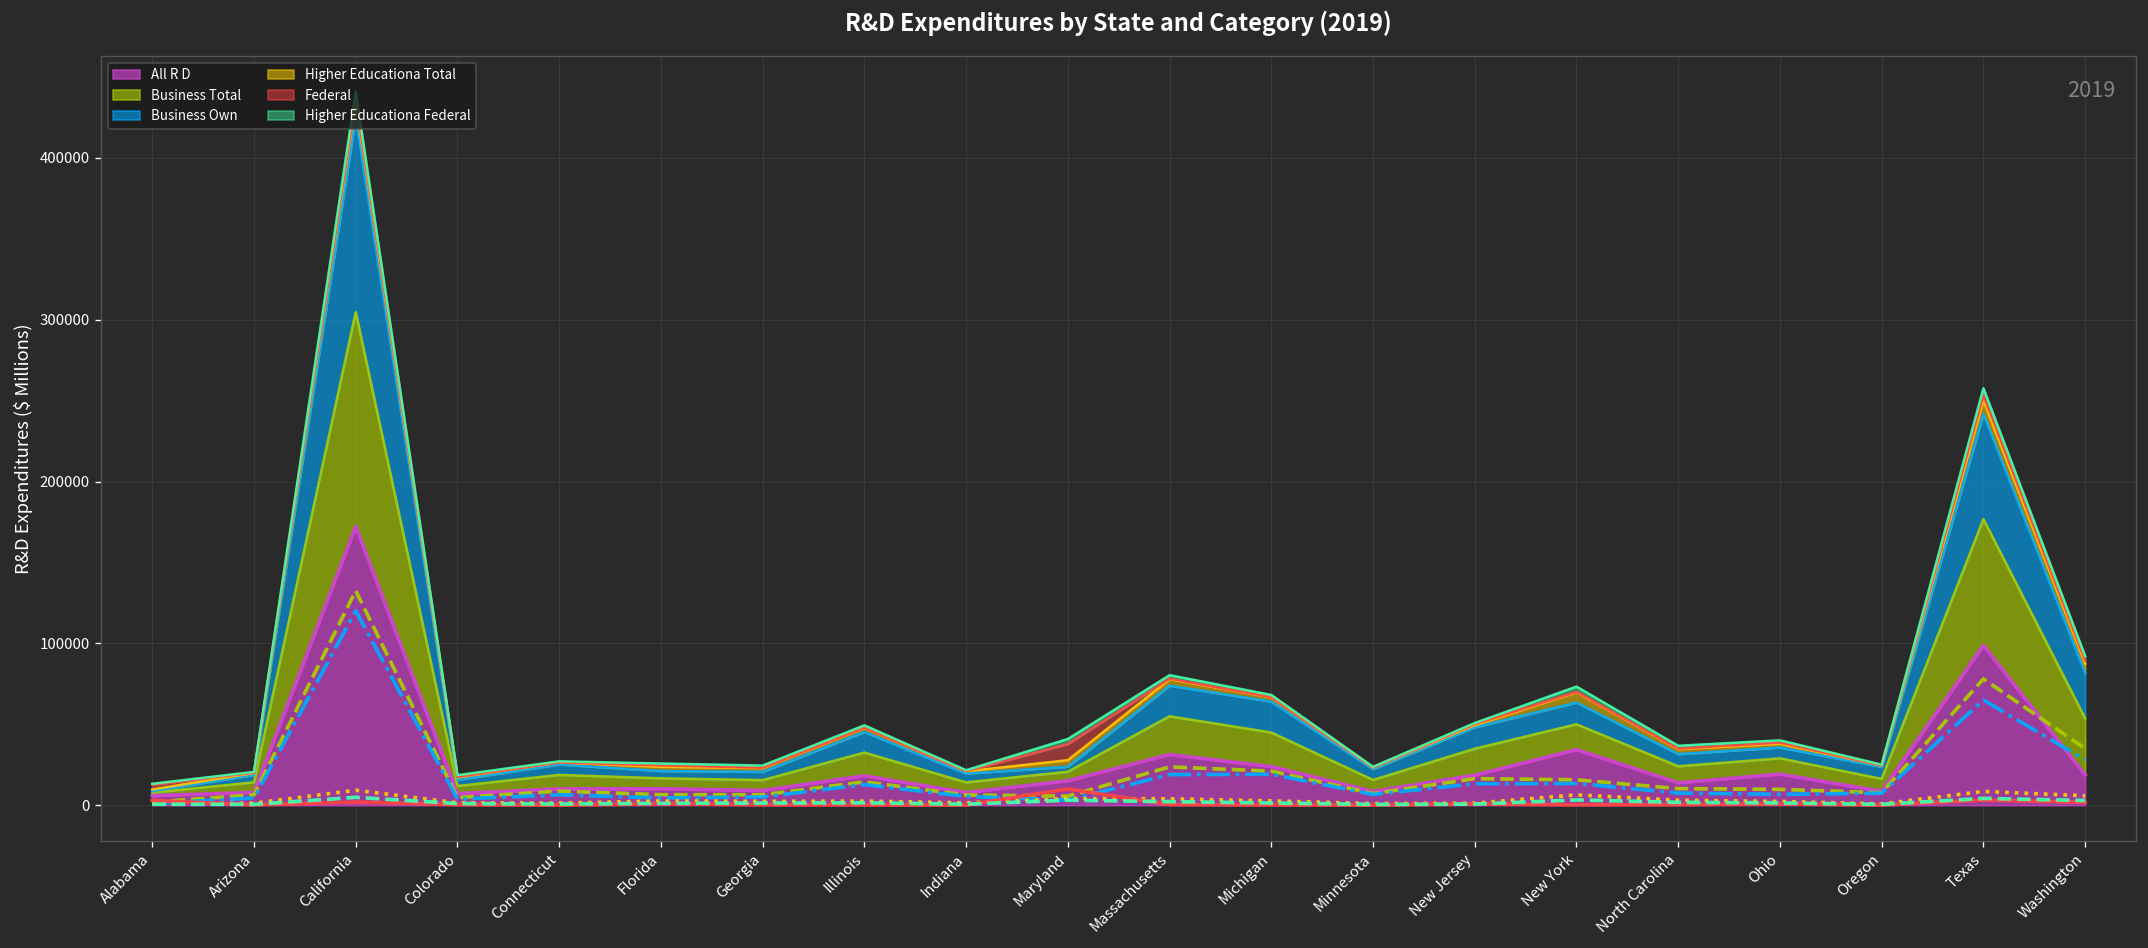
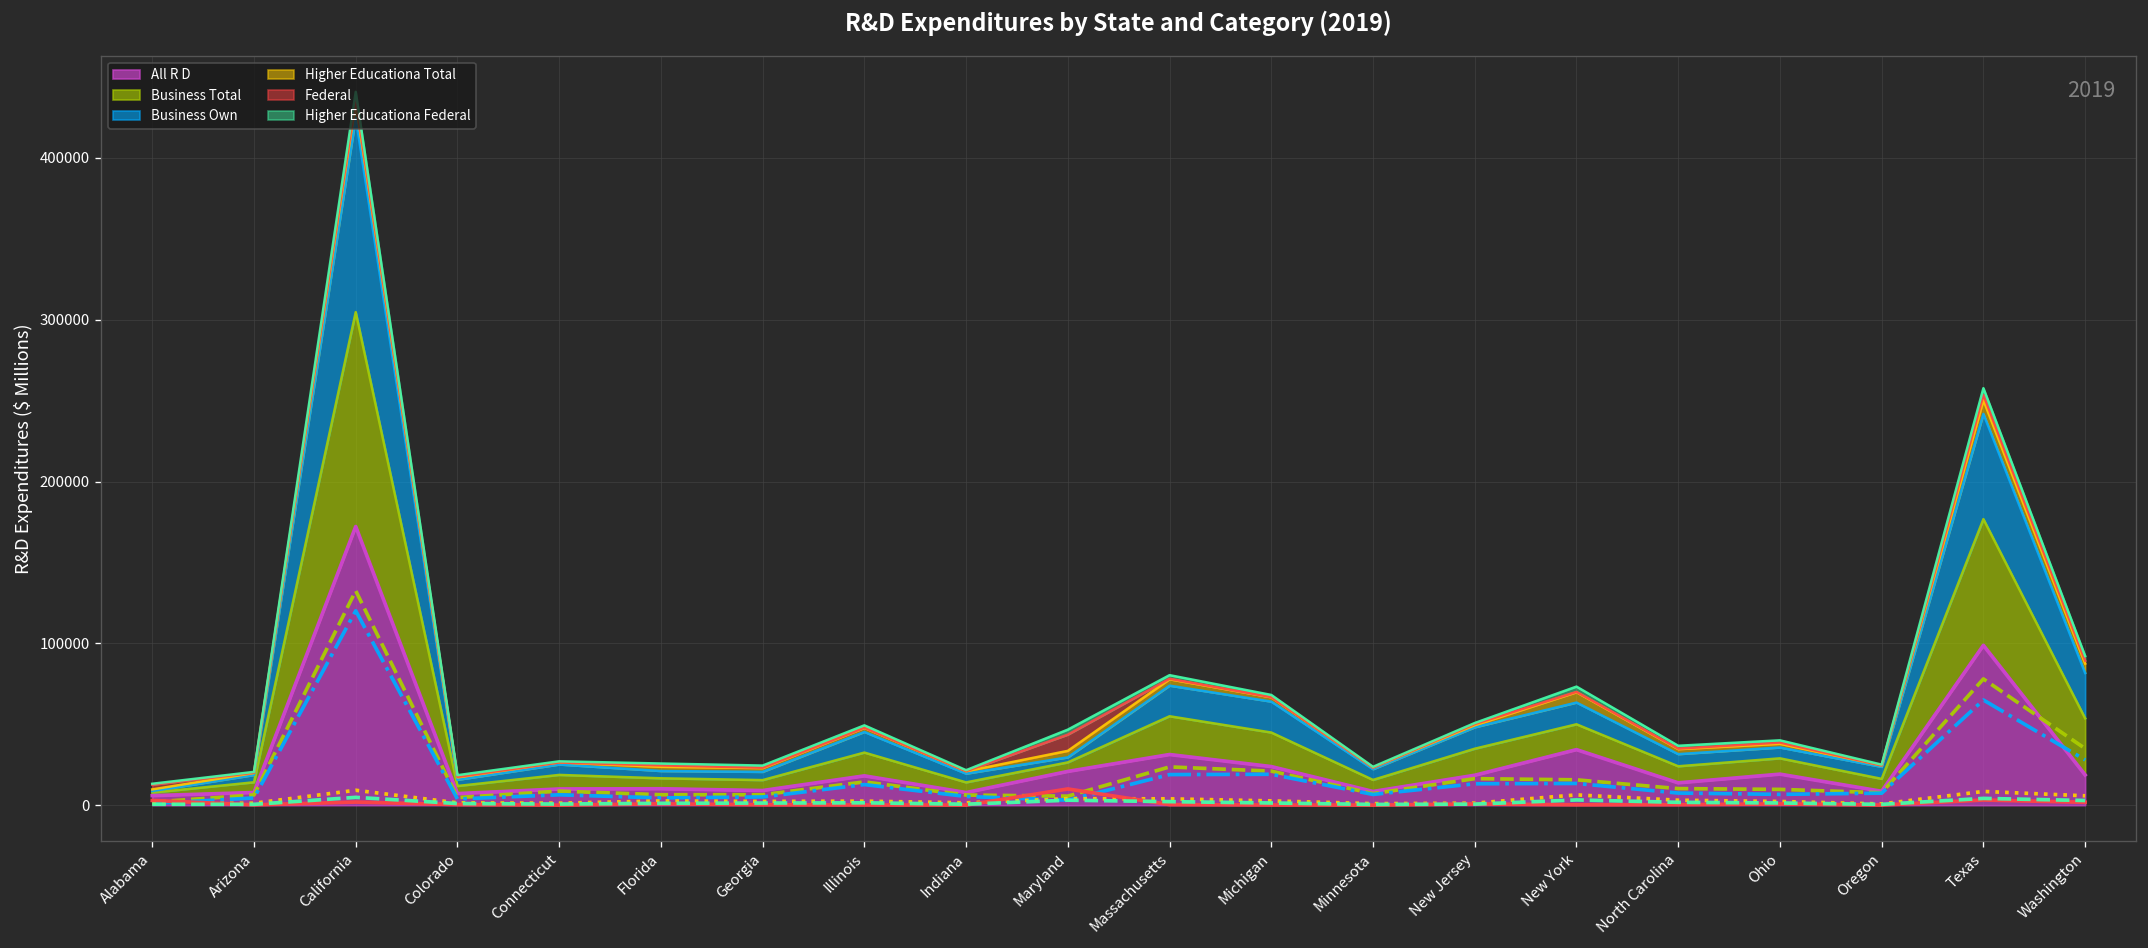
All R D, Maryland: 15000 -> 21000
